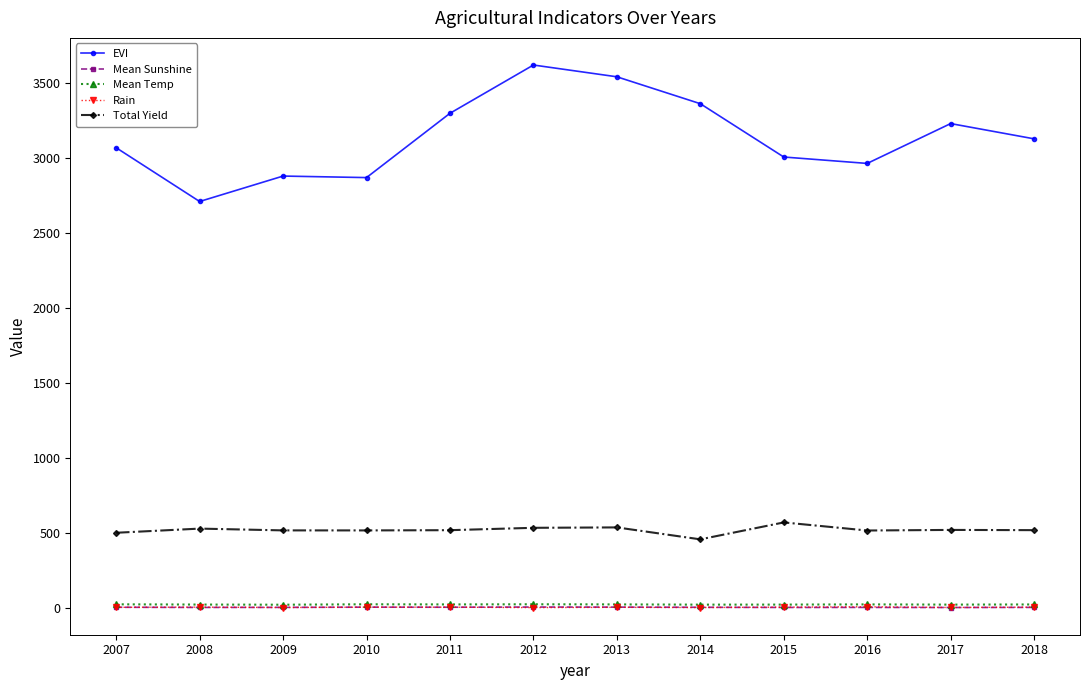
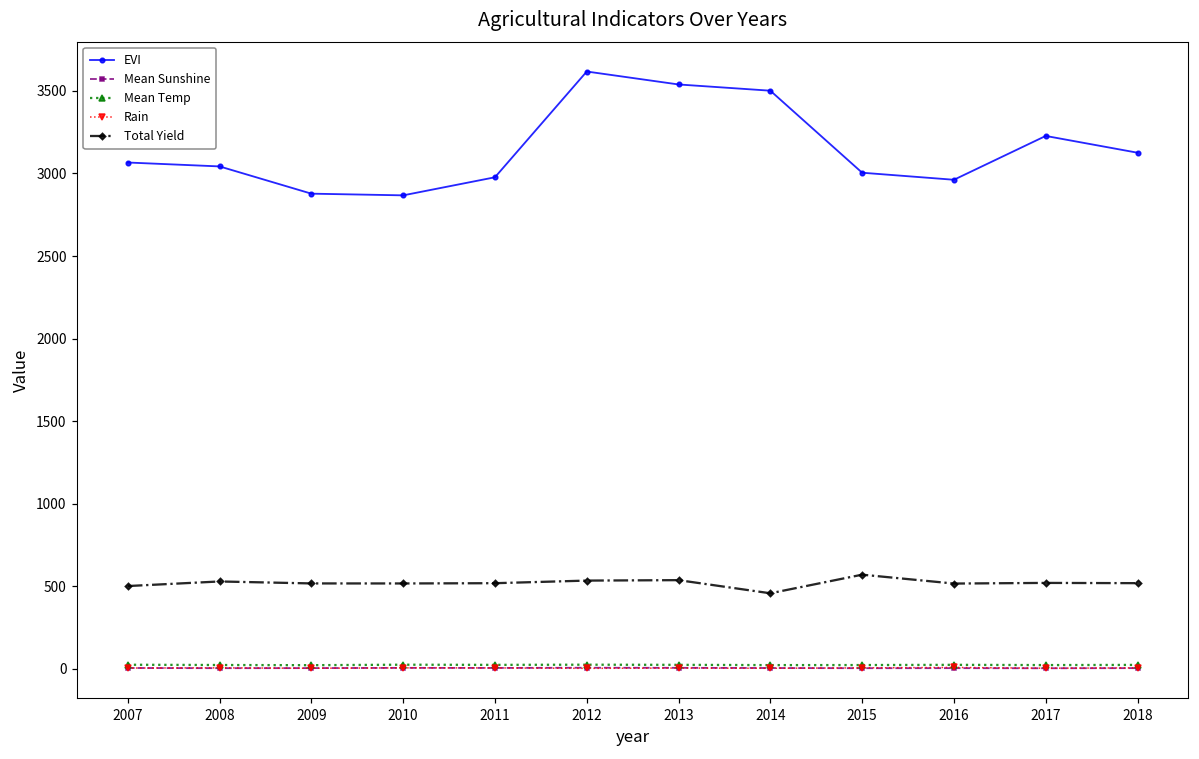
EVI, 2008: 2710 -> 3040
EVI, 2011: 3300 -> 2980
EVI, 2014: 3360 -> 3500
